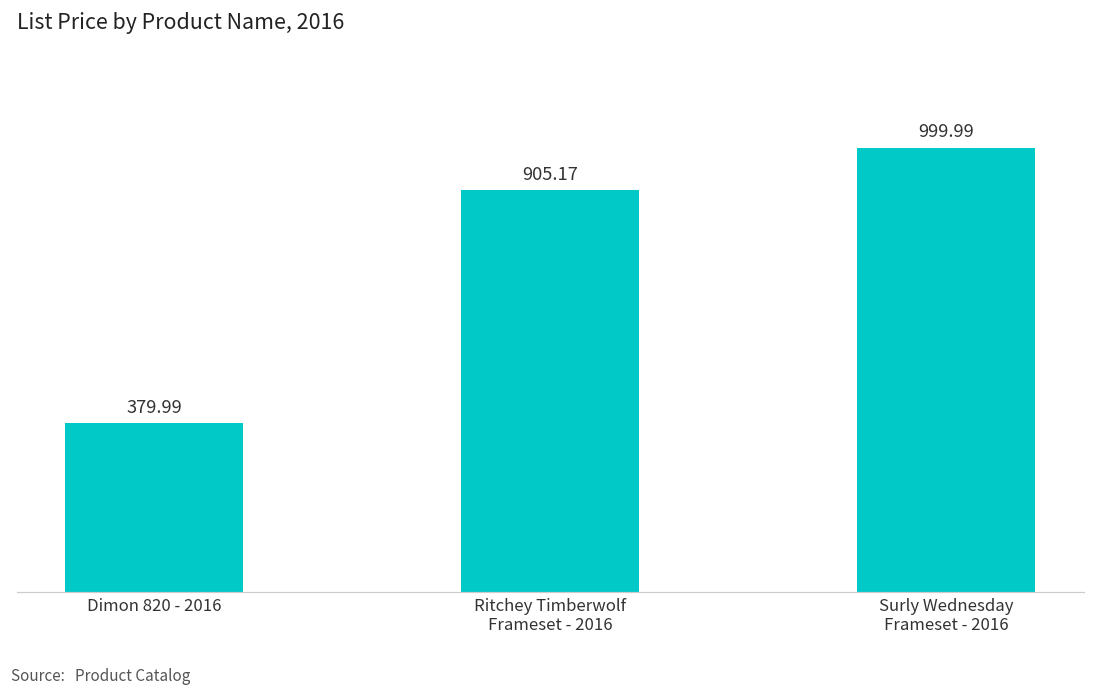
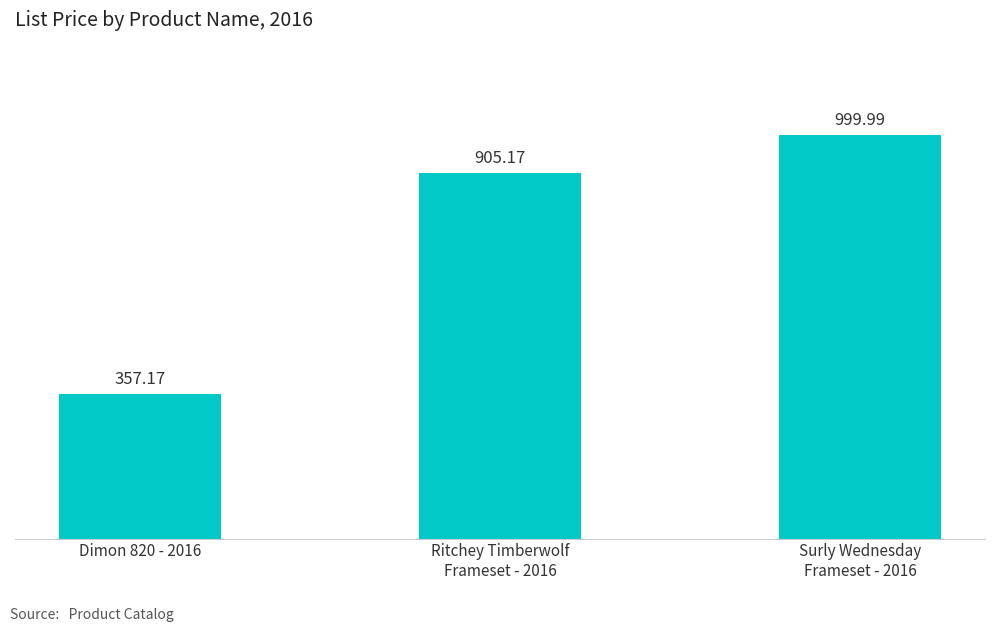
Dimon 820 - 2016: 379.99 -> 357.17
